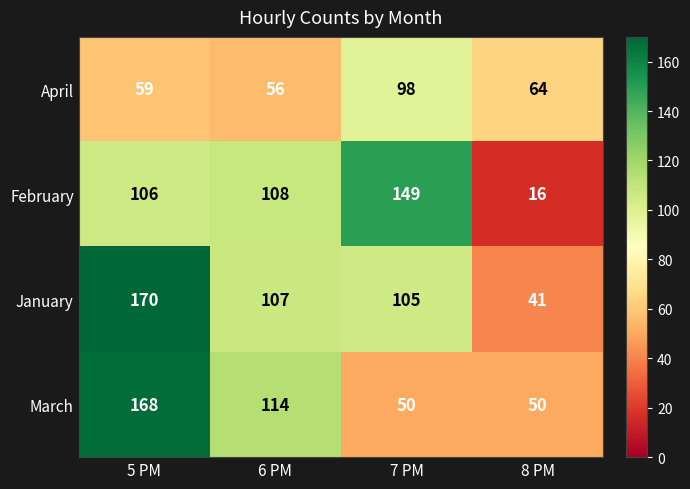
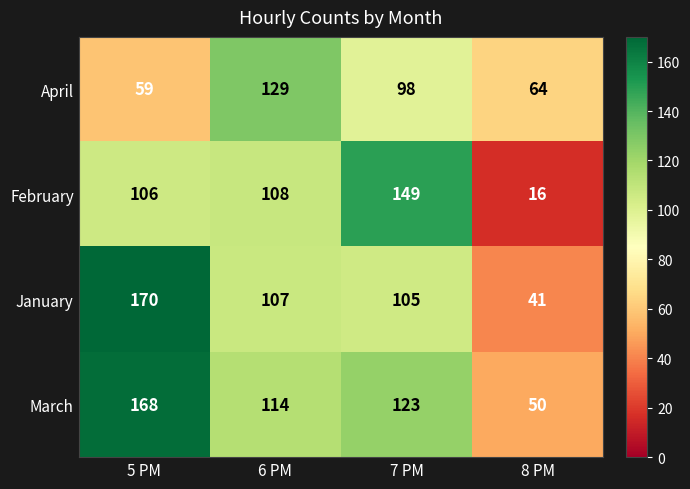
April, 6 PM: 56 -> 129
March, 7 PM: 50 -> 123
